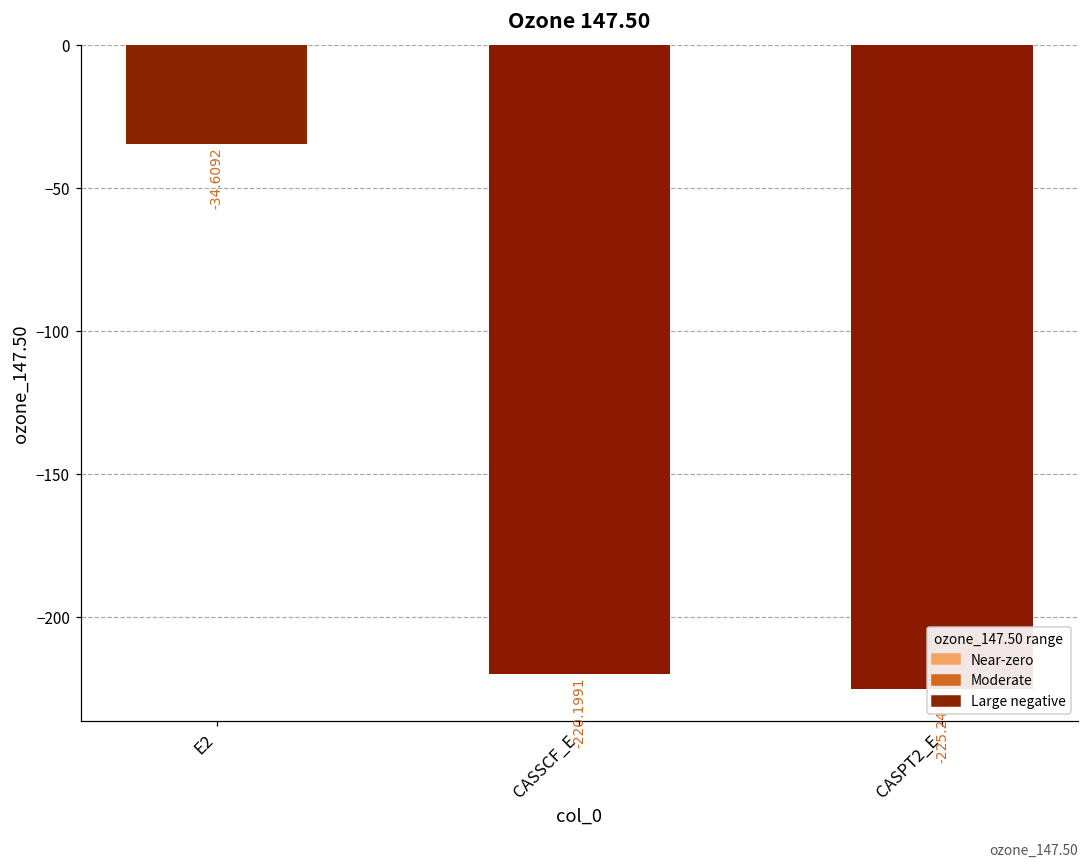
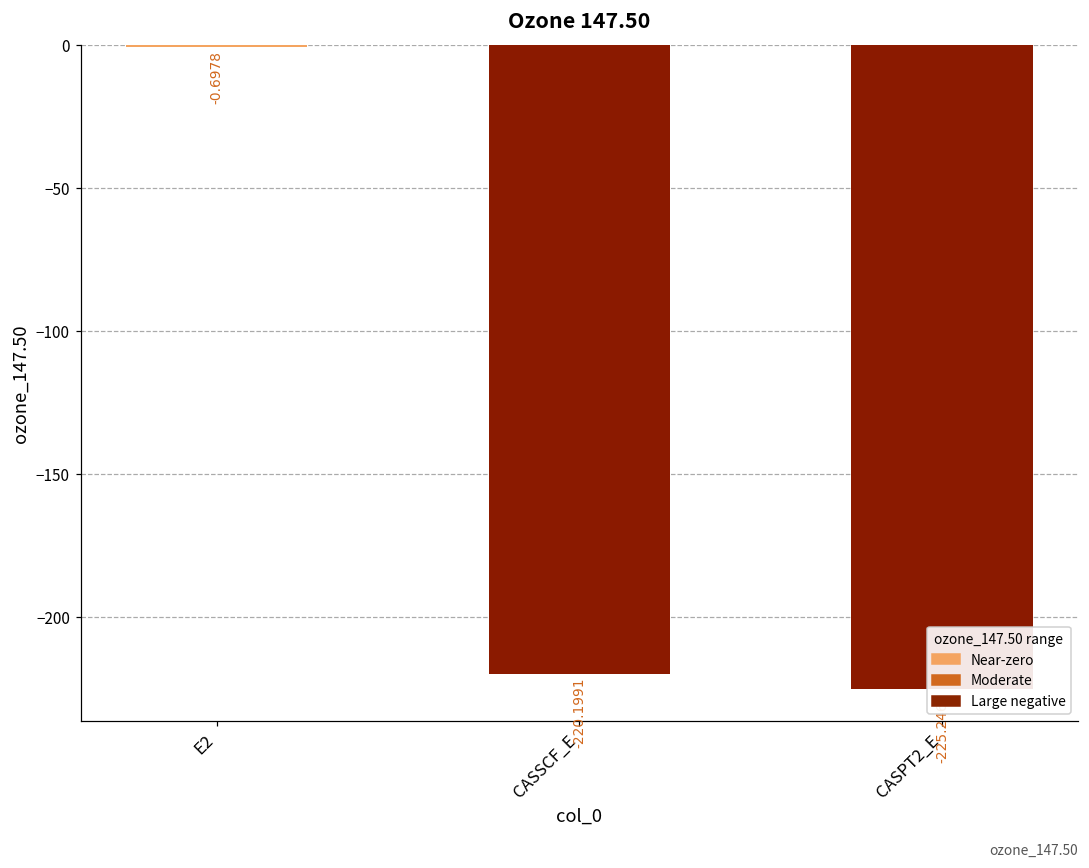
E2: -34.6092 -> -0.6978
